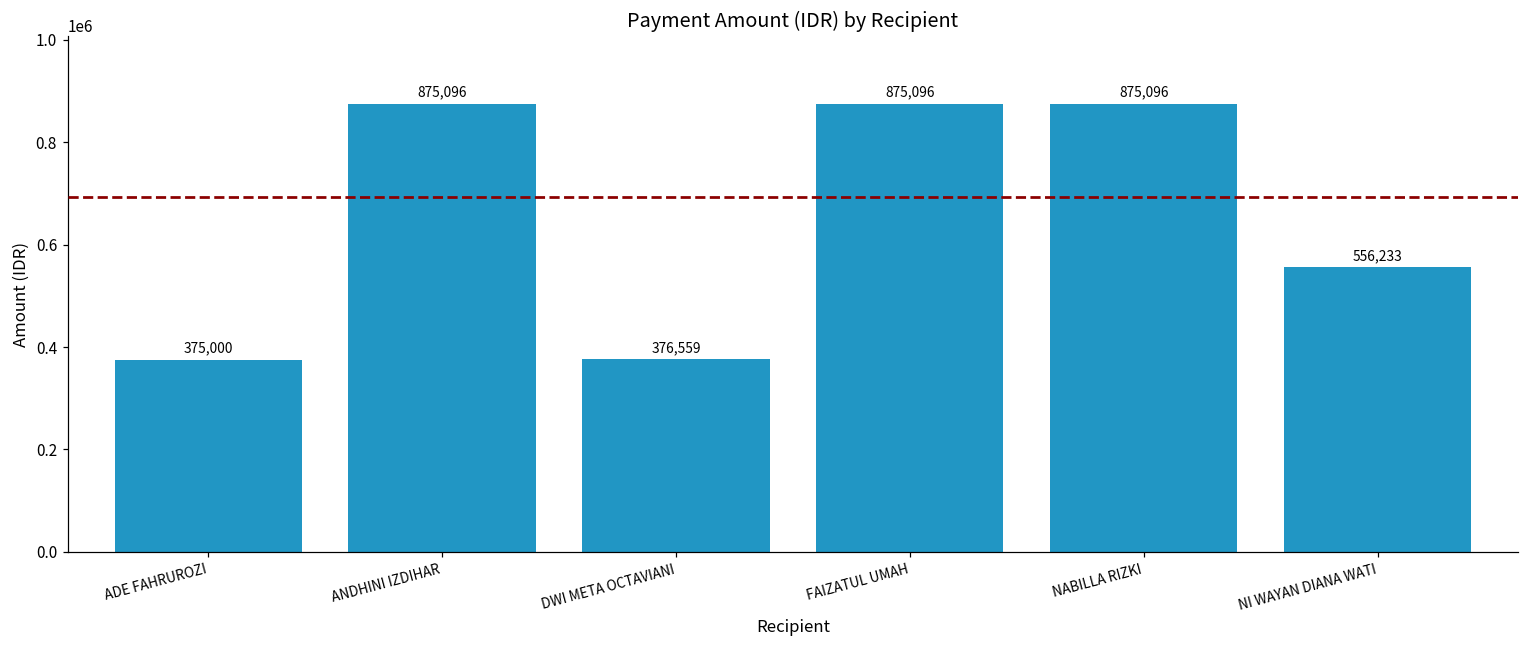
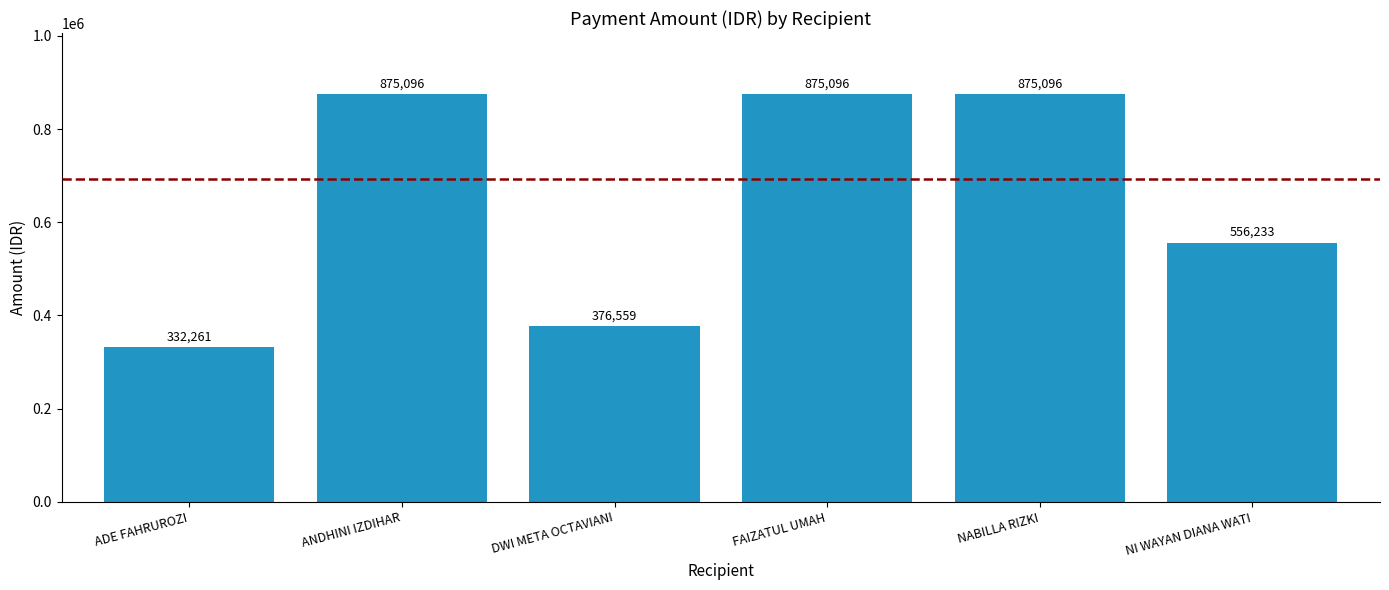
ADE FAHRUROZI: 375,000 -> 332,261
